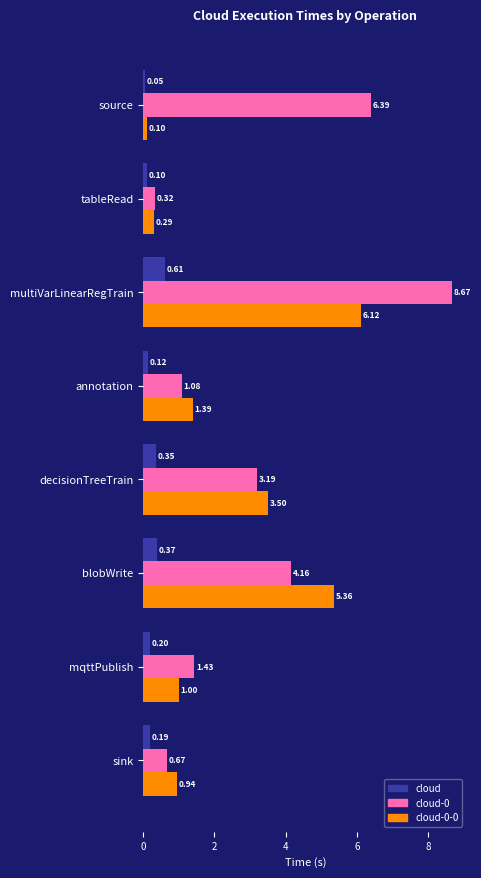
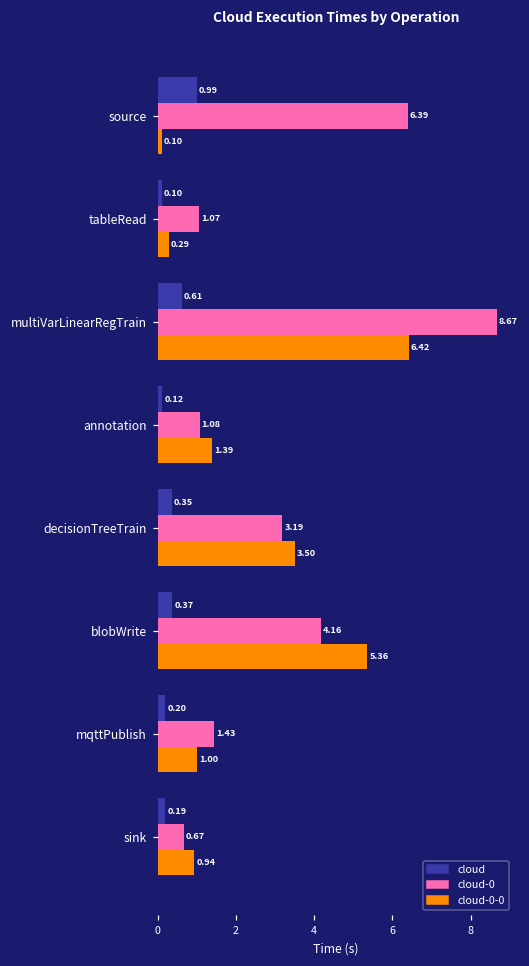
cloud, source: 0.05 -> 0.99
cloud-0, tableRead: 0.32 -> 1.07
cloud-0-0, multiVarLinearRegTrain: 6.12 -> 6.42
